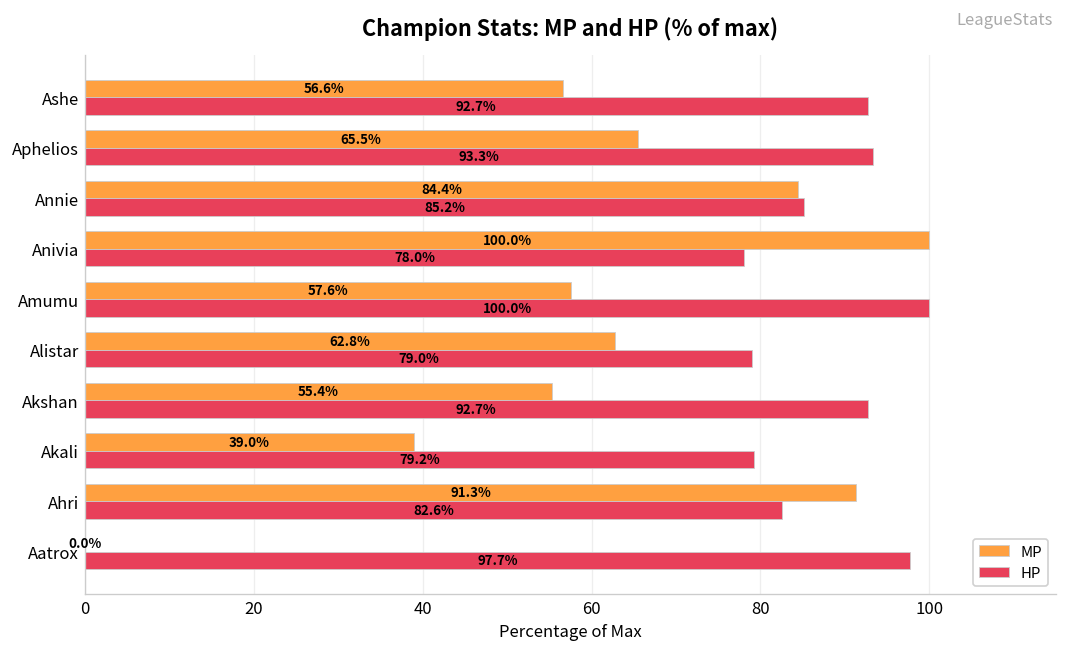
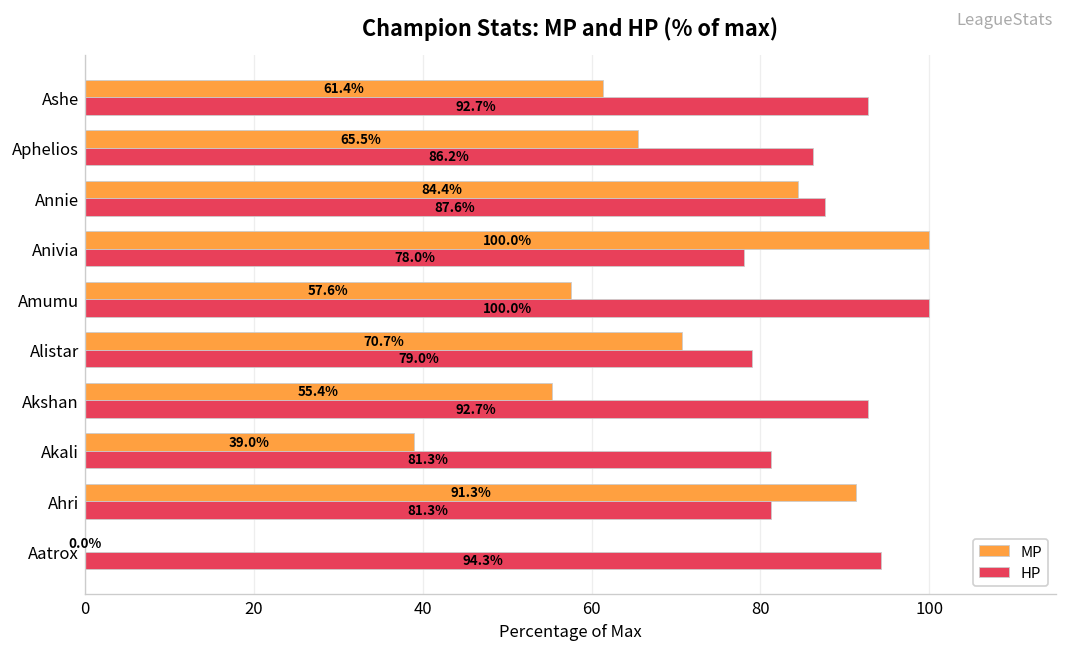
MP, Ashe: 56.6% -> 61.4%
HP, Aphelios: 93.3% -> 86.2%
HP, Annie: 85.2% -> 87.6%
MP, Alistar: 62.8% -> 70.7%
HP, Akali: 79.2% -> 81.3%
HP, Ahri: 82.6% -> 81.3%
HP, Aatrox: 97.7% -> 94.3%
